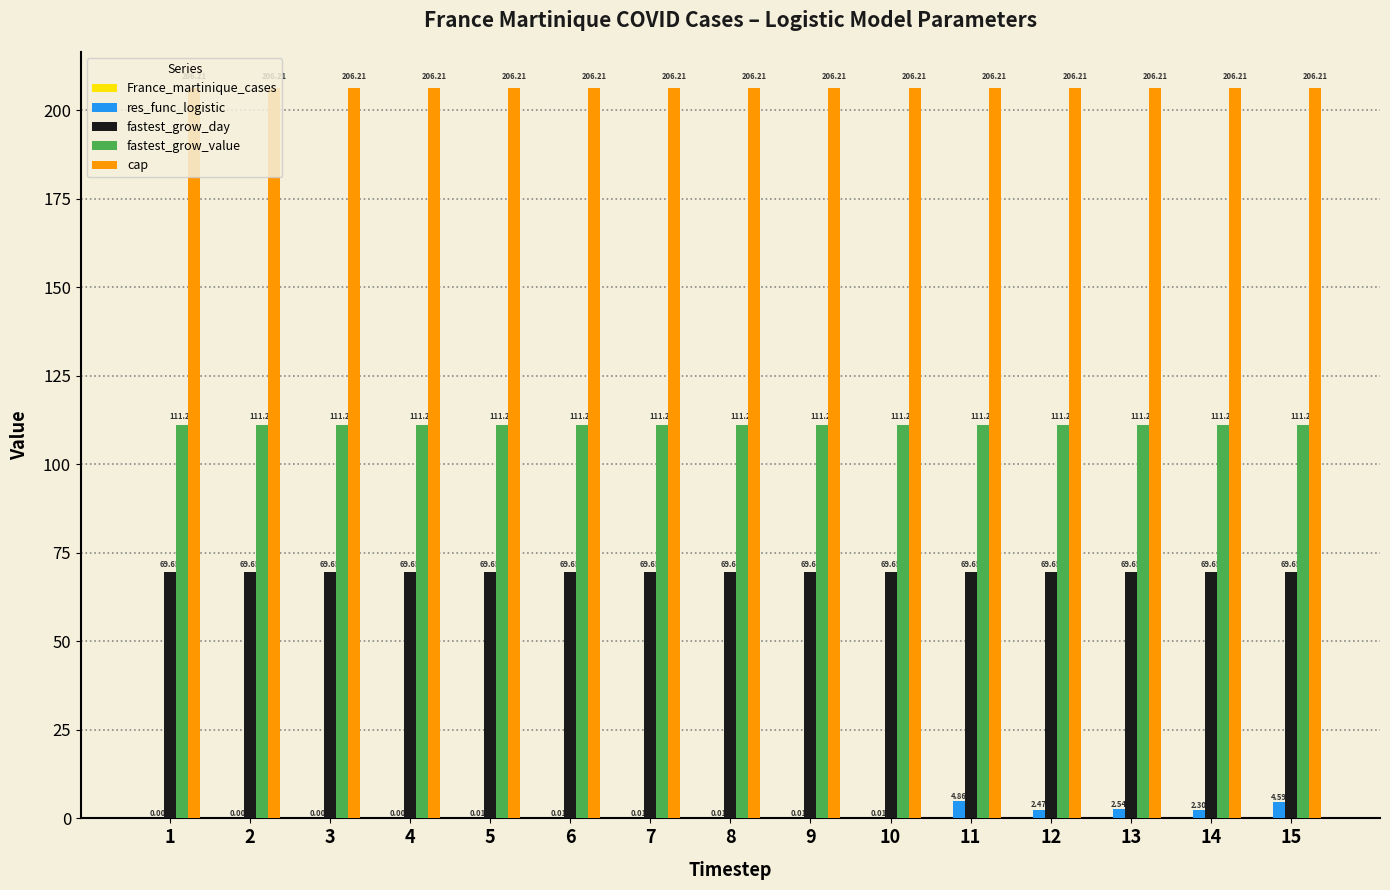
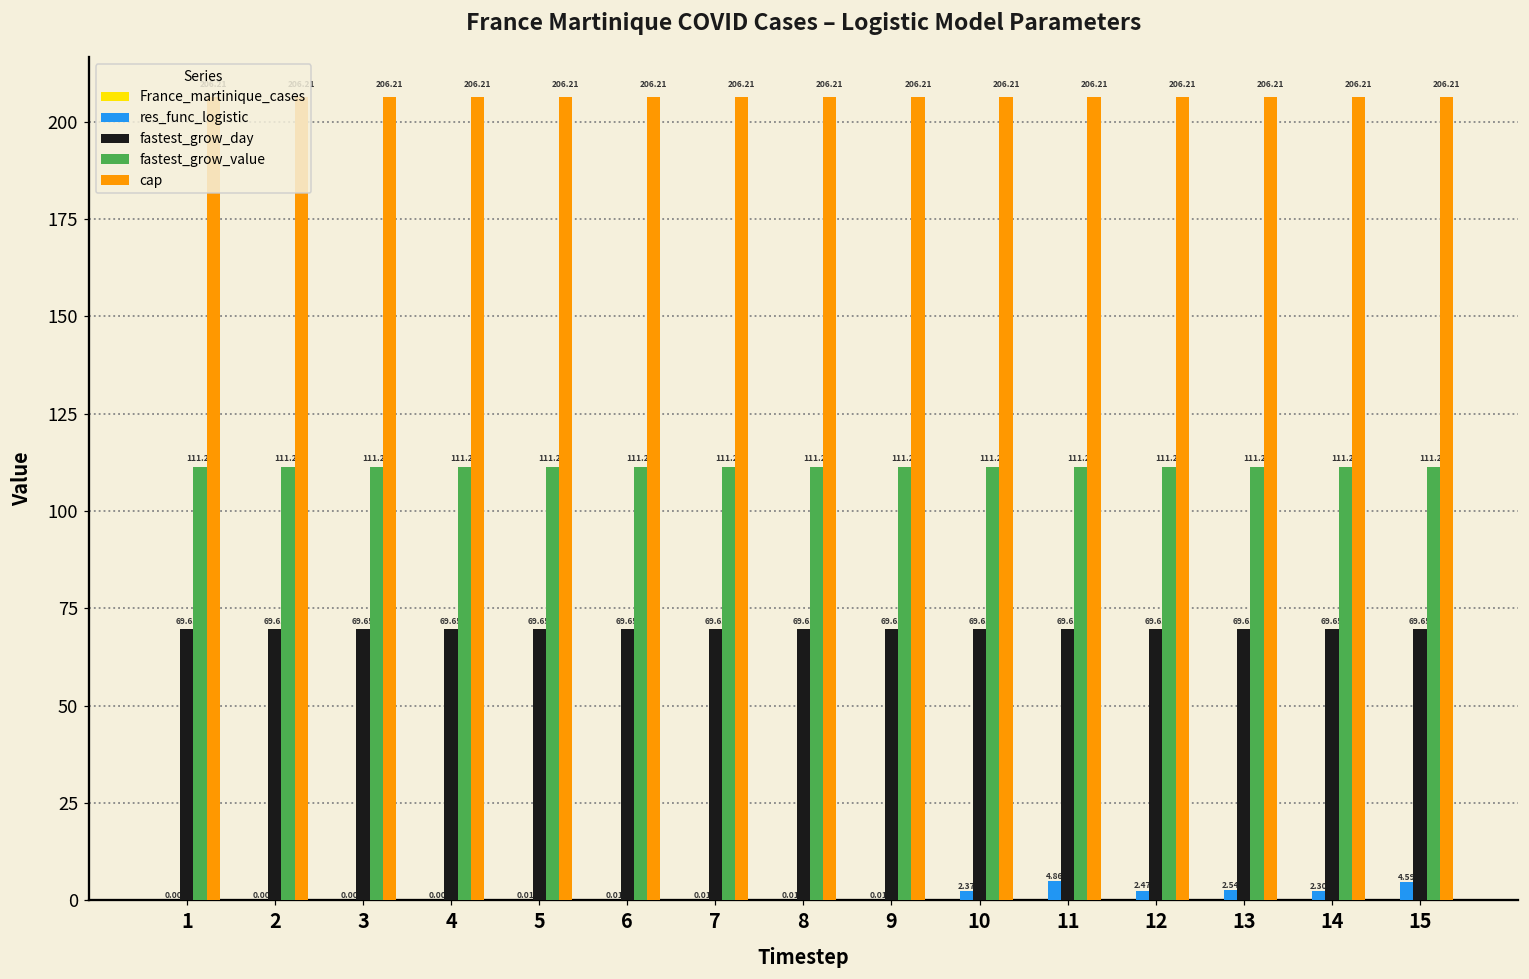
res_func_logistic, 10: 0.01 -> 2.37
